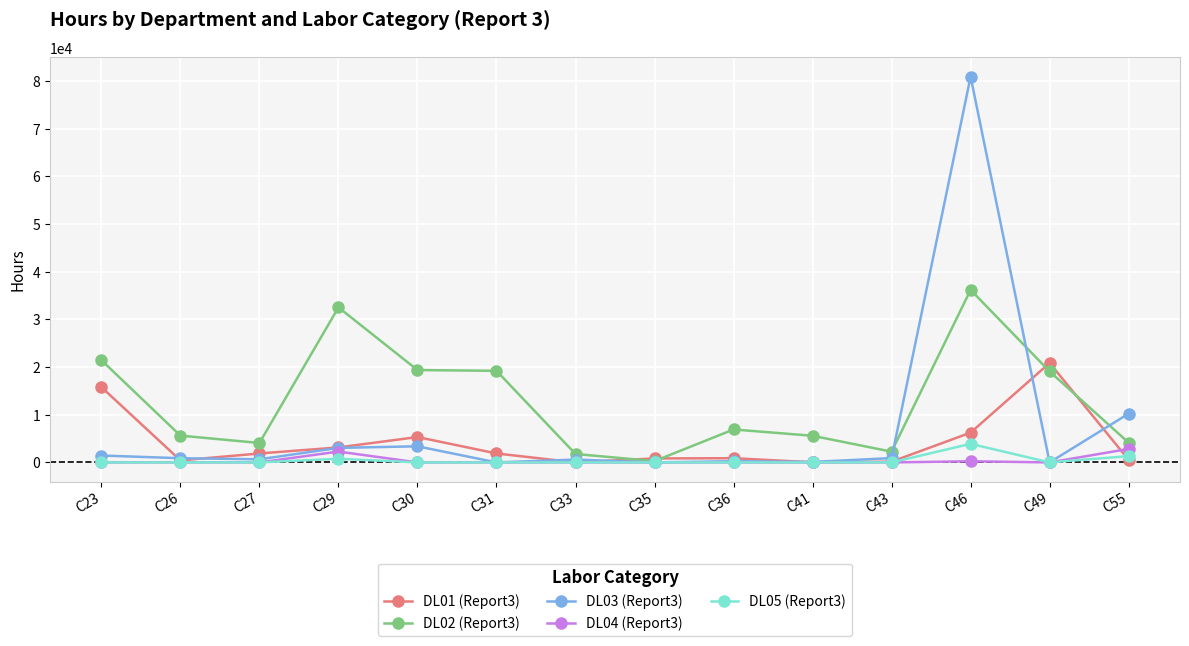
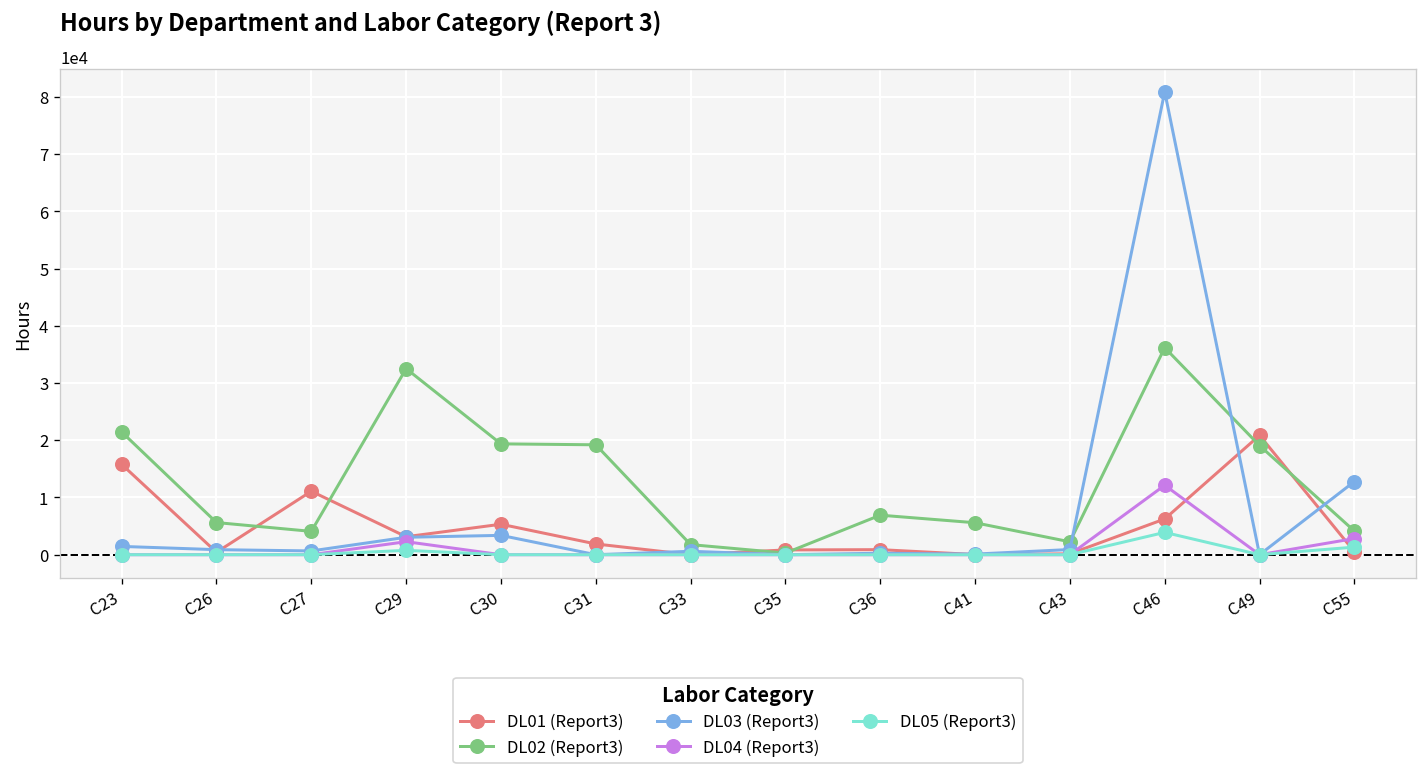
DL01 (Report3), C27: 2000 -> 11000
DL04 (Report3), C46: 0 -> 12000
DL03 (Report3), C55: 10000 -> 13000
